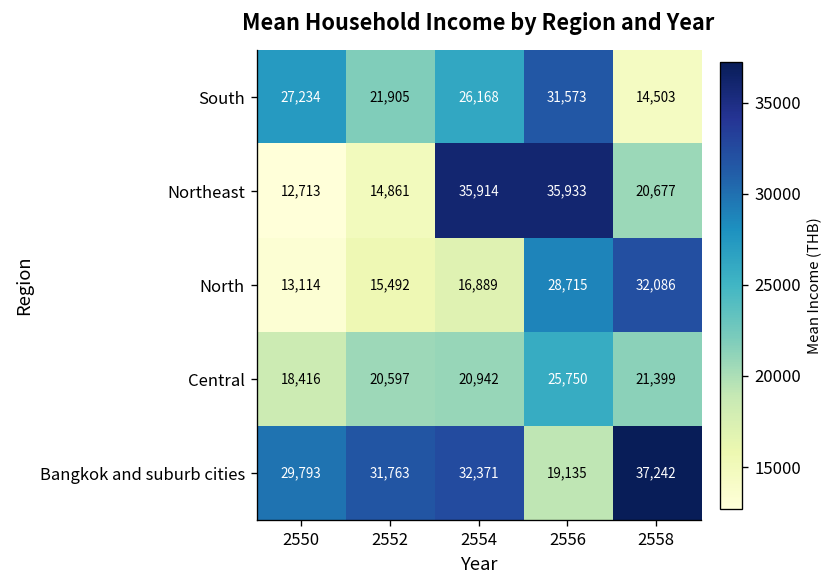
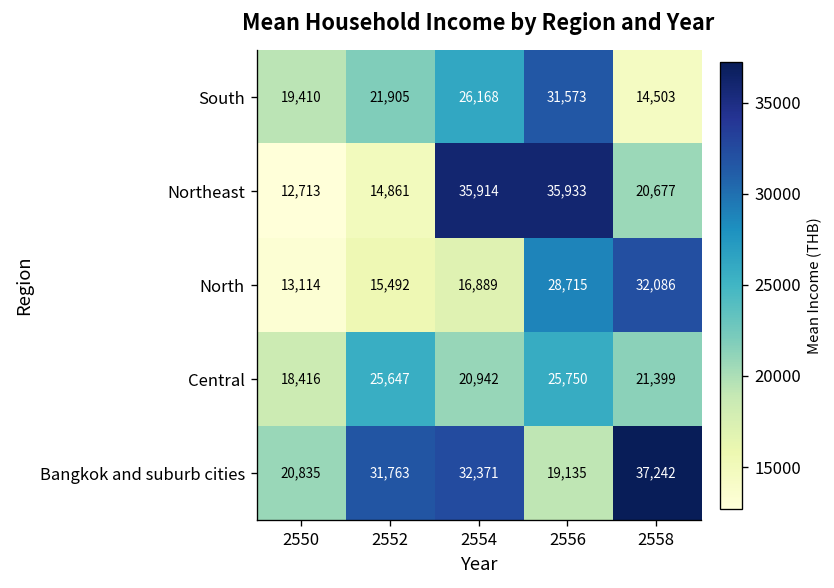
South, 2550: 27,234 -> 19,410
Central, 2552: 20,597 -> 25,647
Bangkok and suburb cities, 2550: 29,793 -> 20,835
